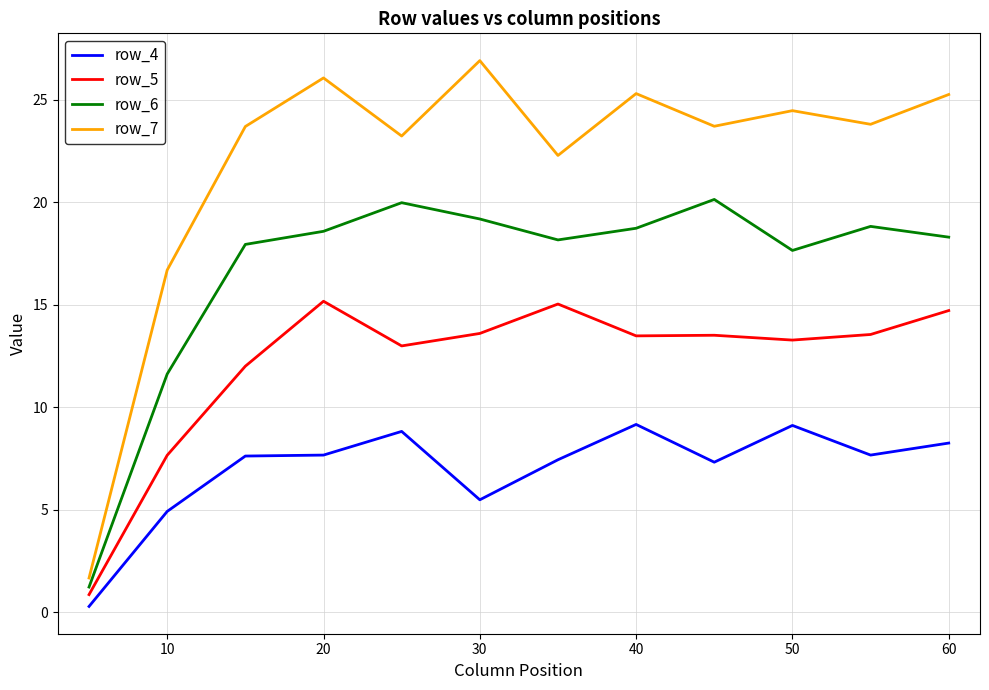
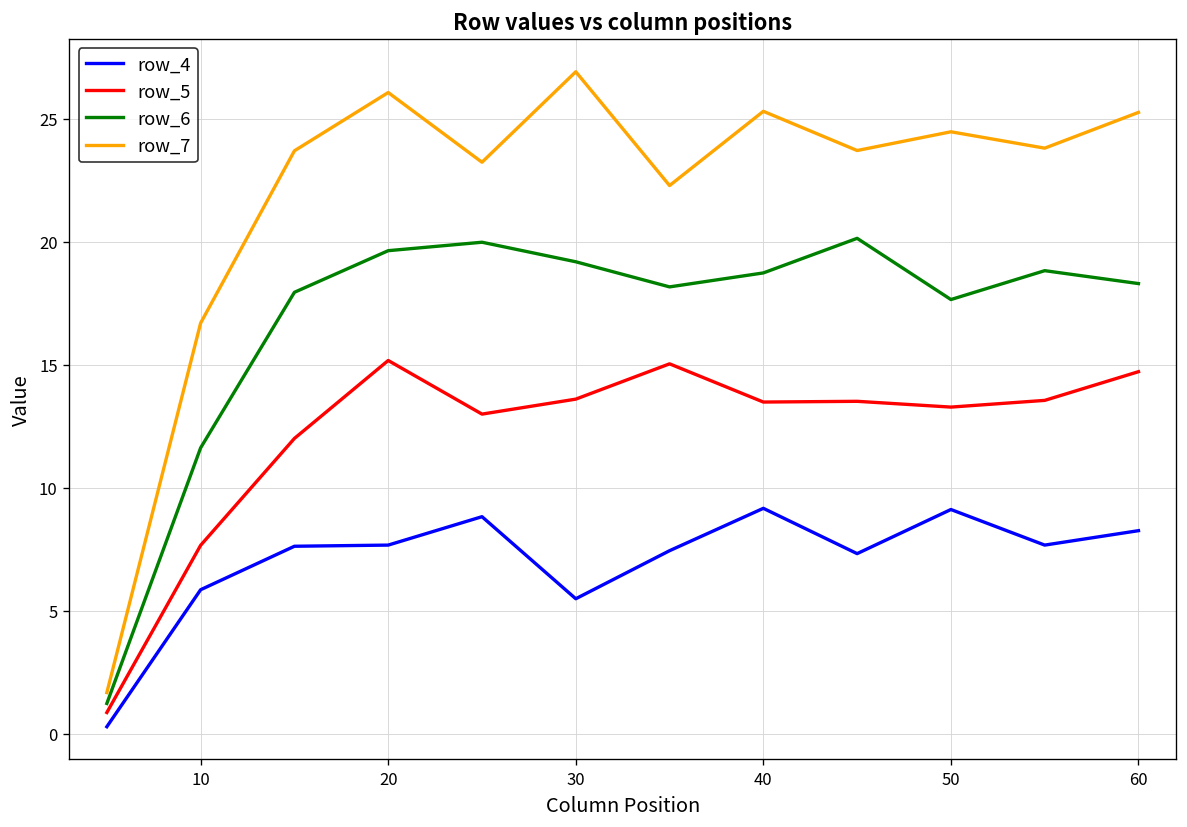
row_4, 10: 4.9 -> 5.8
row_6, 20: 18.6 -> 19.6
